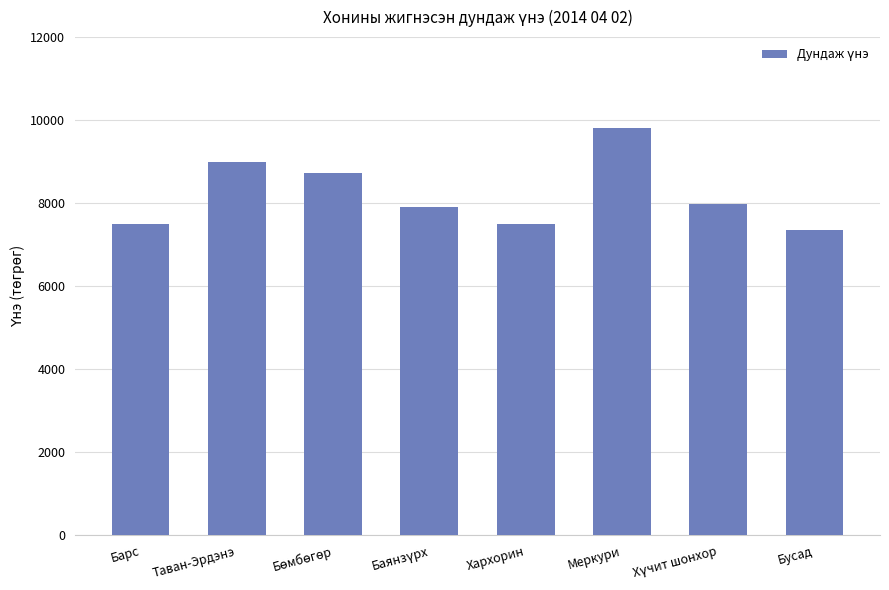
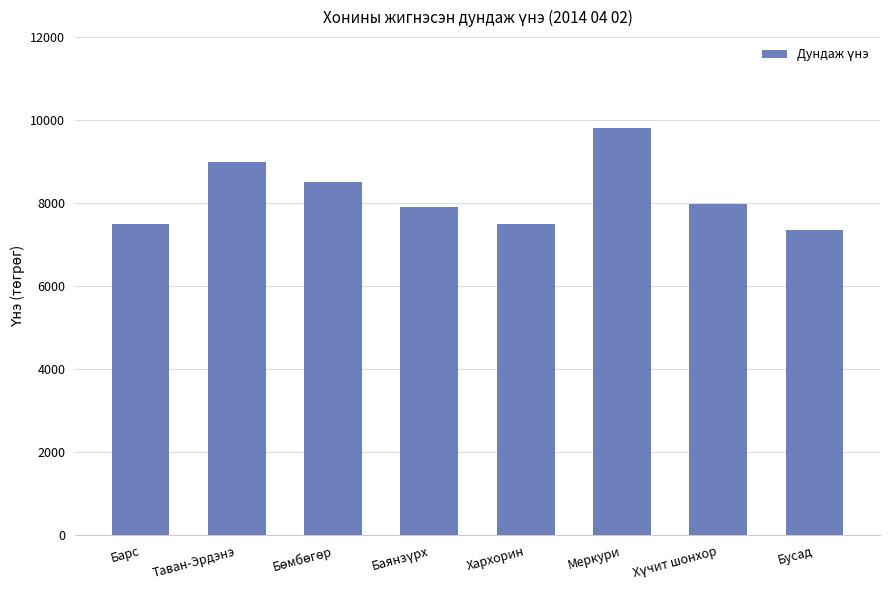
Бөмбөгөр: 8700 -> 8500
